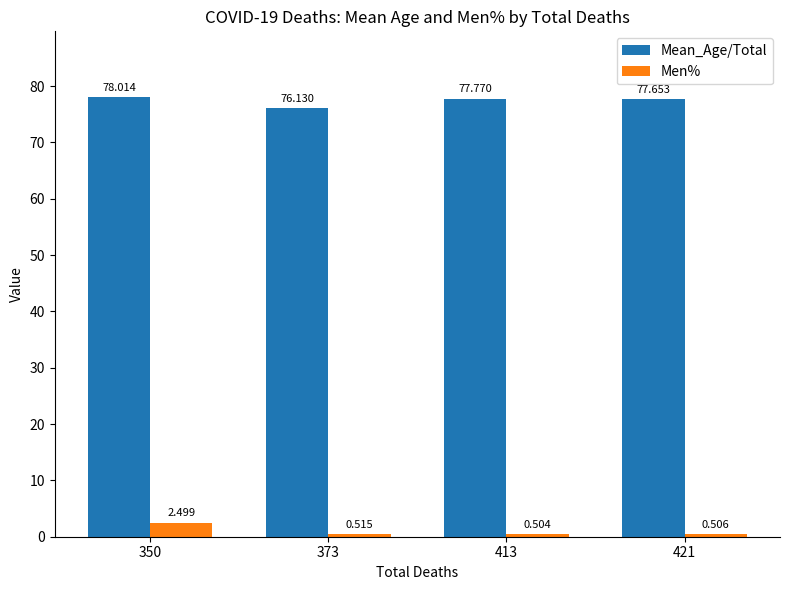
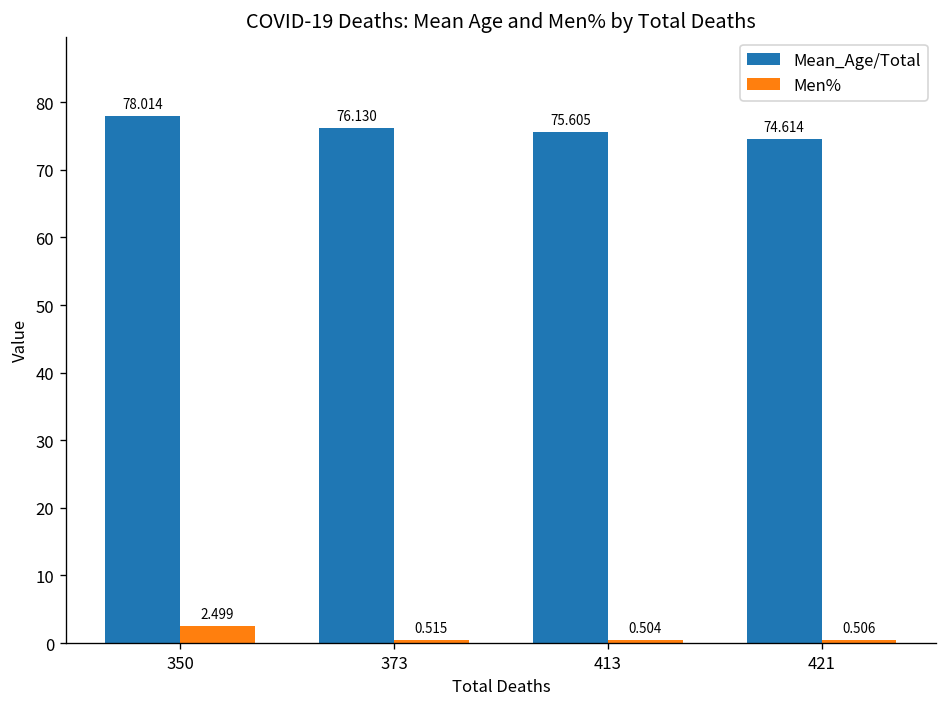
Mean_Age/Total, 413: 77.770 -> 75.605
Mean_Age/Total, 421: 77.653 -> 74.614
